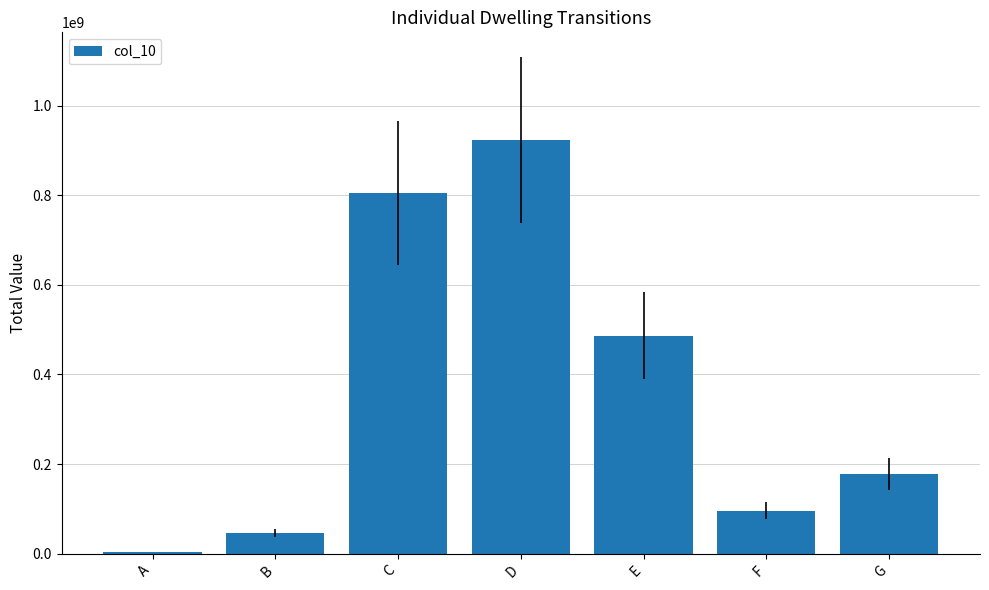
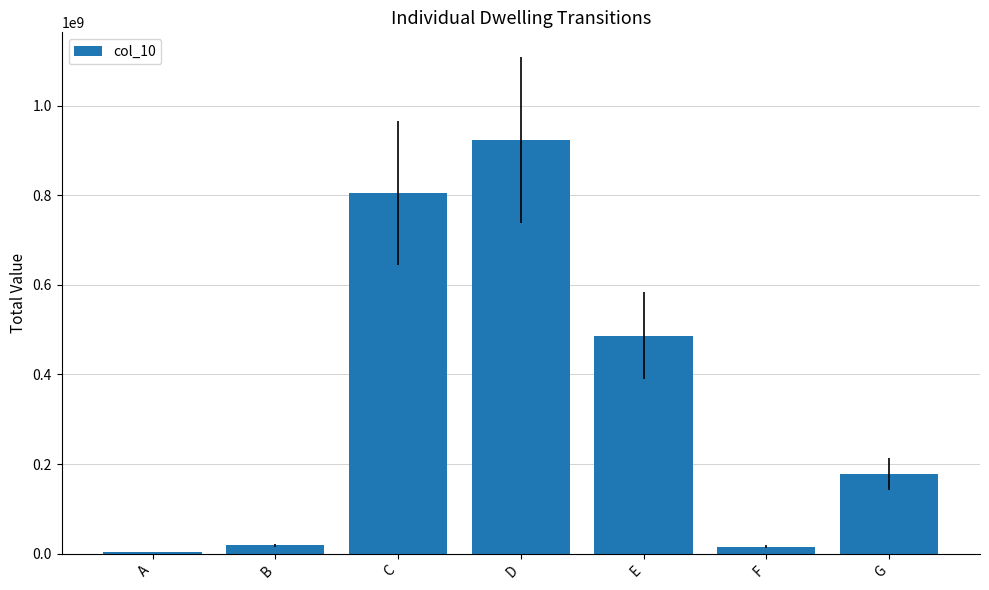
B: 50000000 -> 20000000
F: 100000000 -> 20000000
